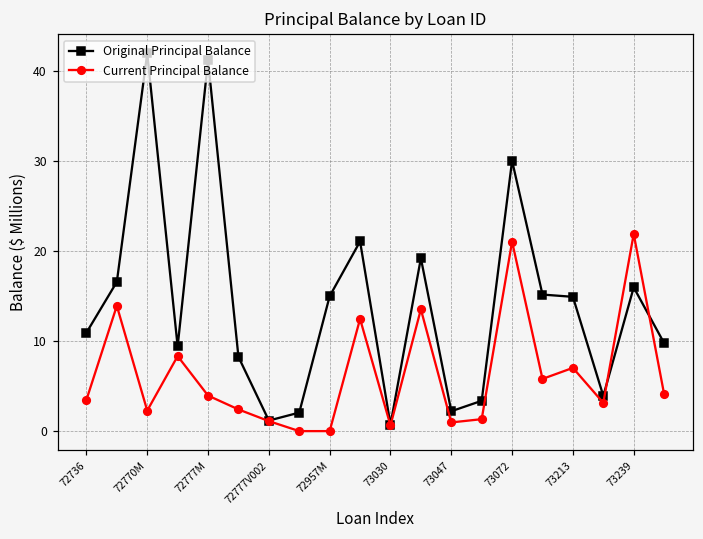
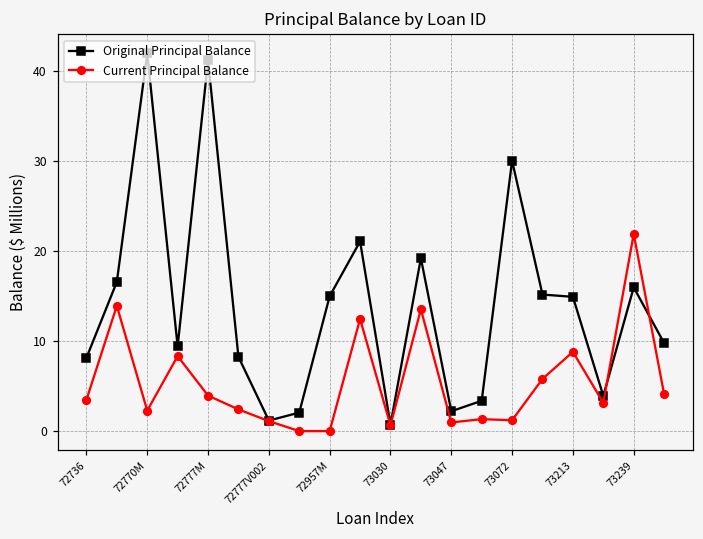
Original Principal Balance, 72736: 11 -> 8
Current Principal Balance, 73072: 21 -> 1
Current Principal Balance, 73213: 7 -> 9
